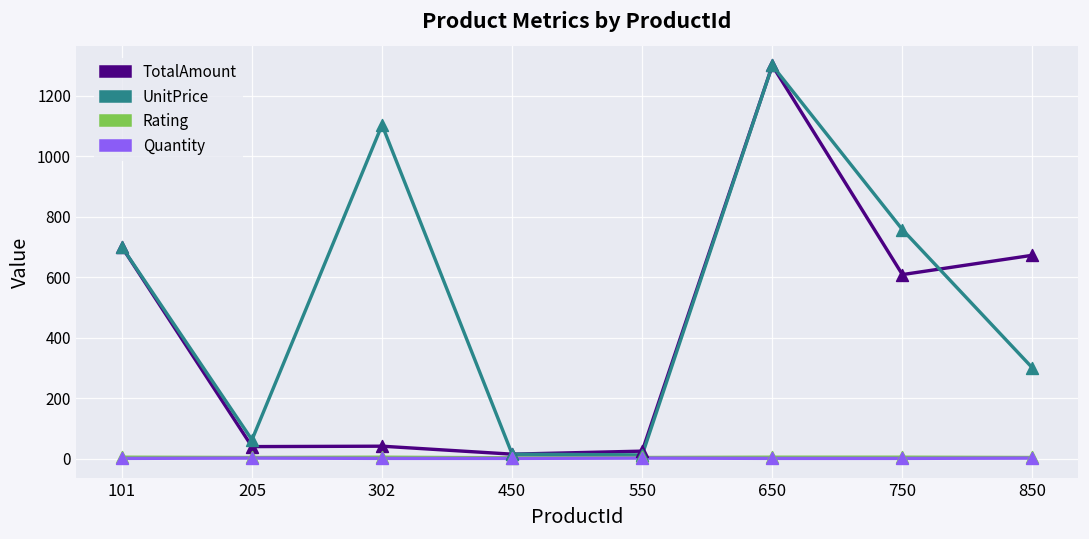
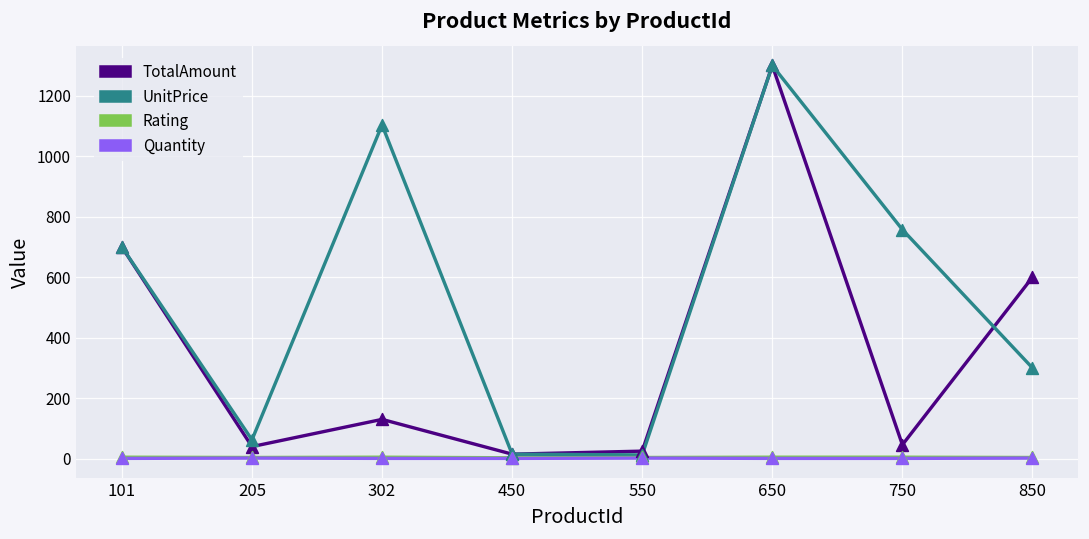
TotalAmount, 302: 40 -> 130
TotalAmount, 750: 610 -> 50
TotalAmount, 850: 670 -> 600
